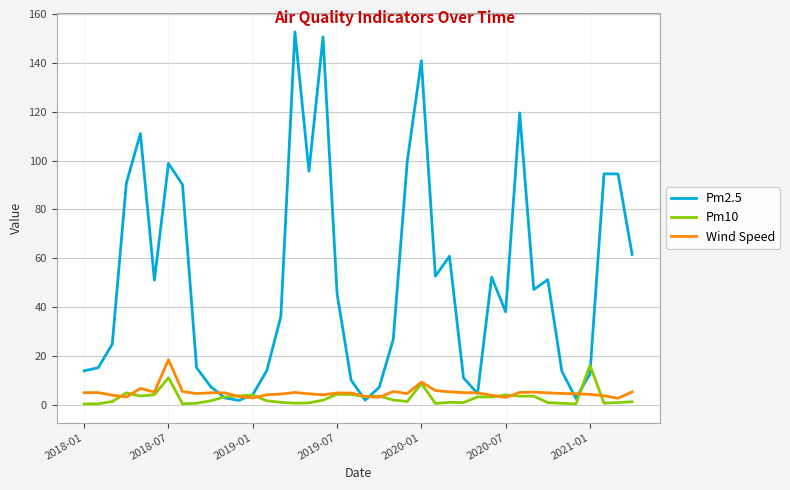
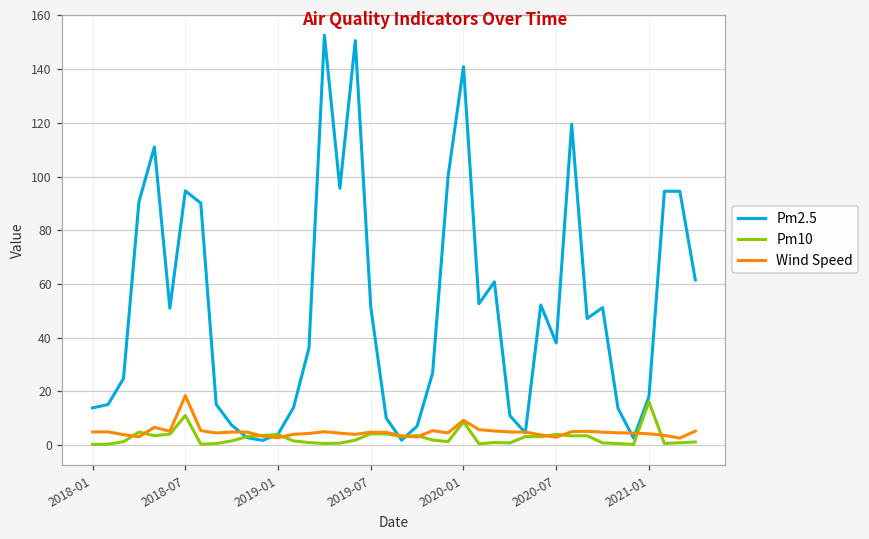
Pm2.5, 2018-07: 99 -> 95
Pm2.5, 2019-07: 46 -> 51
Pm2.5, 2021-01: 13 -> 18
